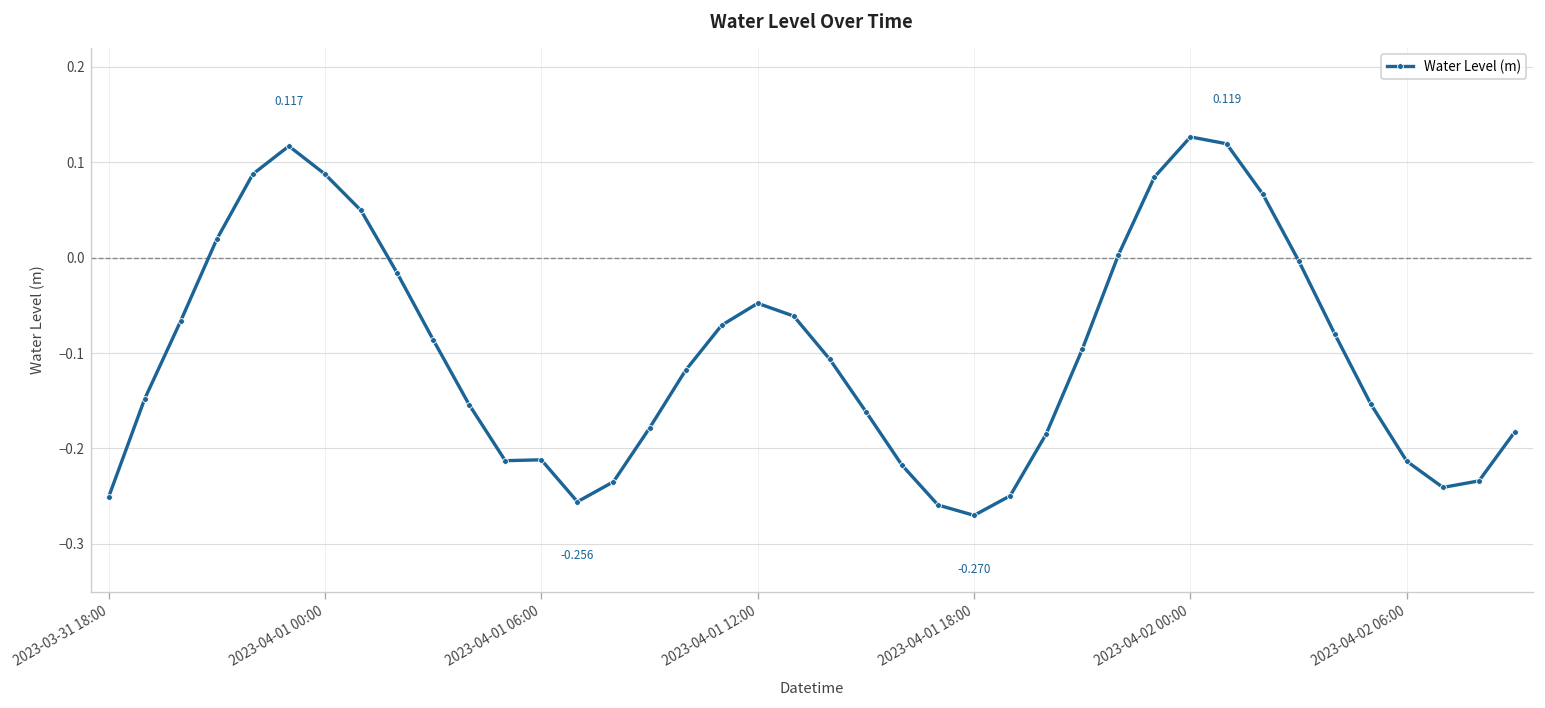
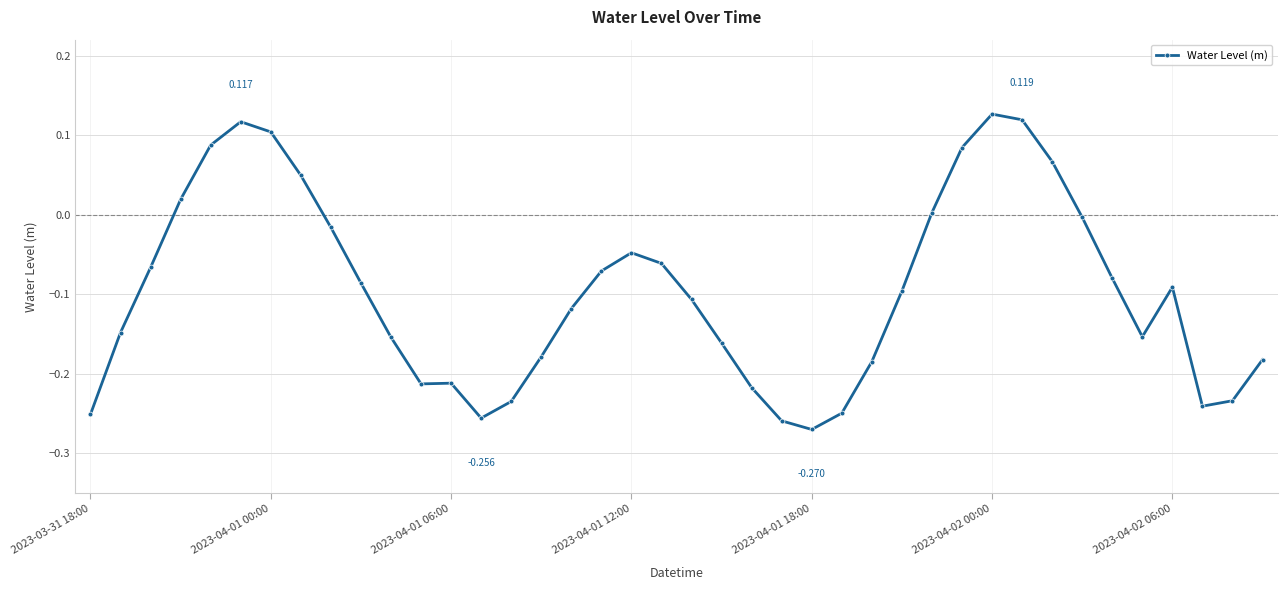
2023-04-01 00:00: 0.09 -> 0.10
2023-04-02 06:00: -0.21 -> -0.09
